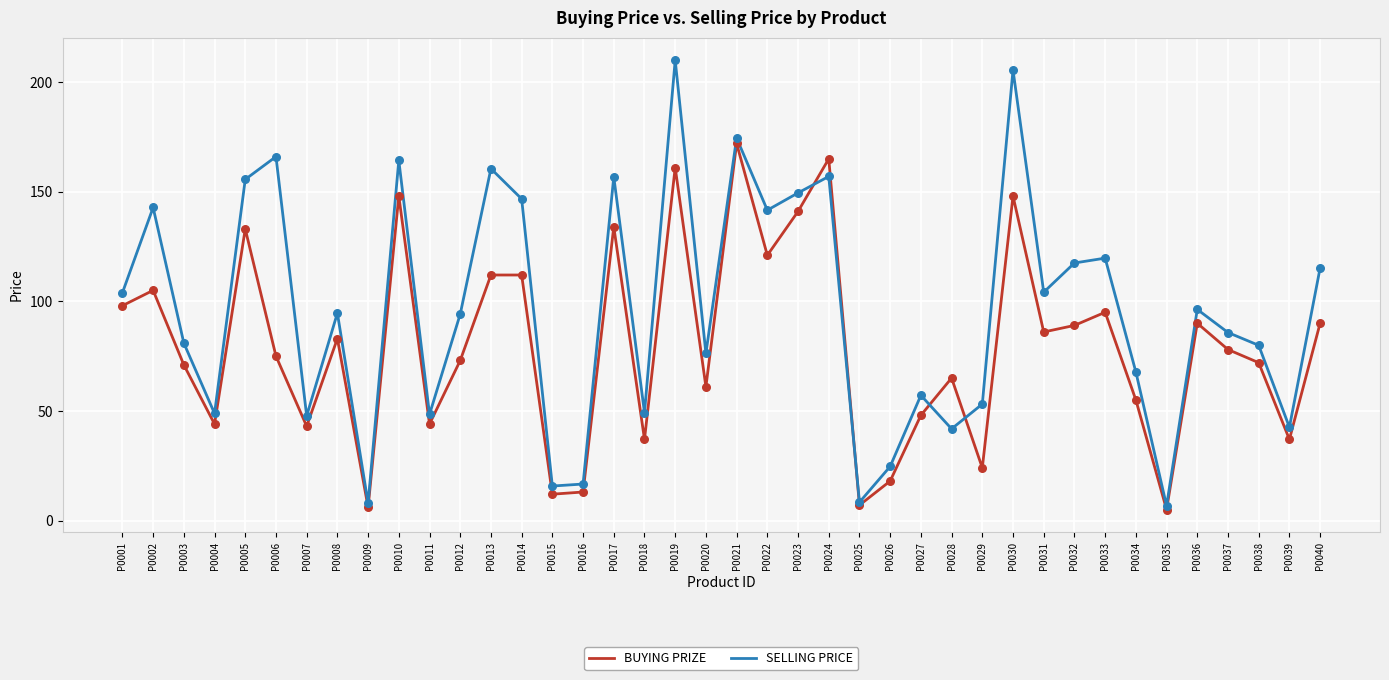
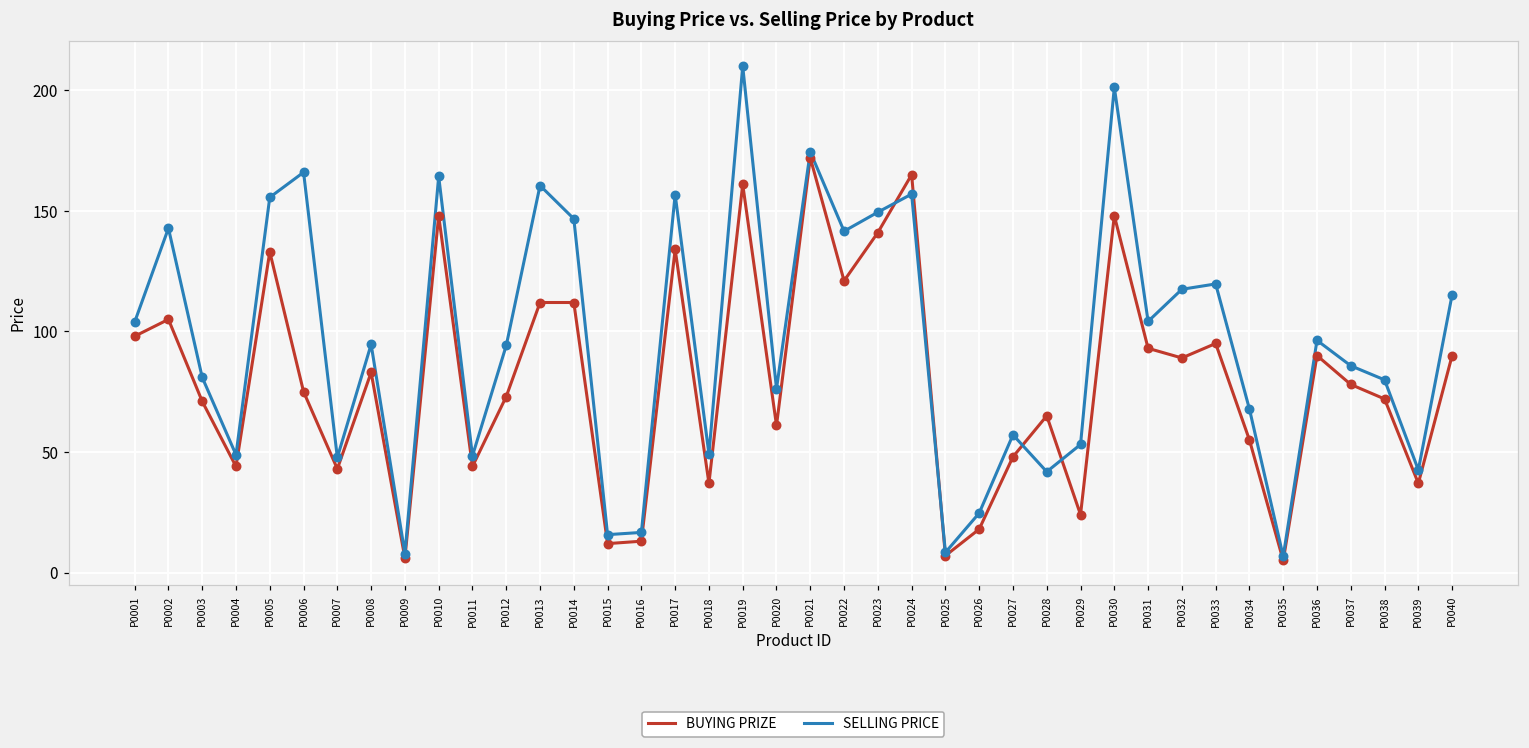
SELLING PRICE, P0030: 206 -> 201
BUYING PRIZE, P0031: 86 -> 93
